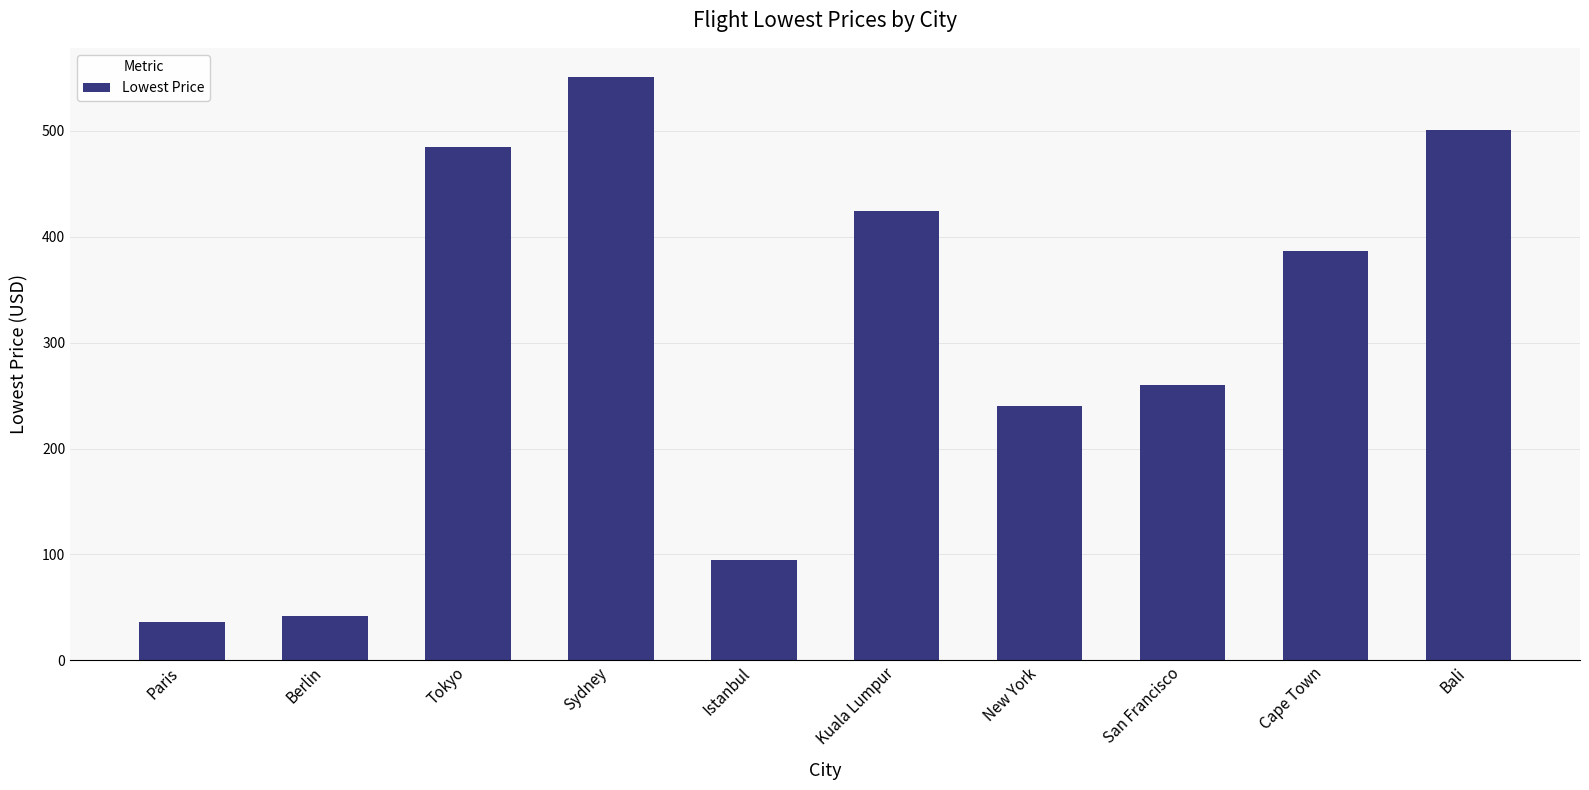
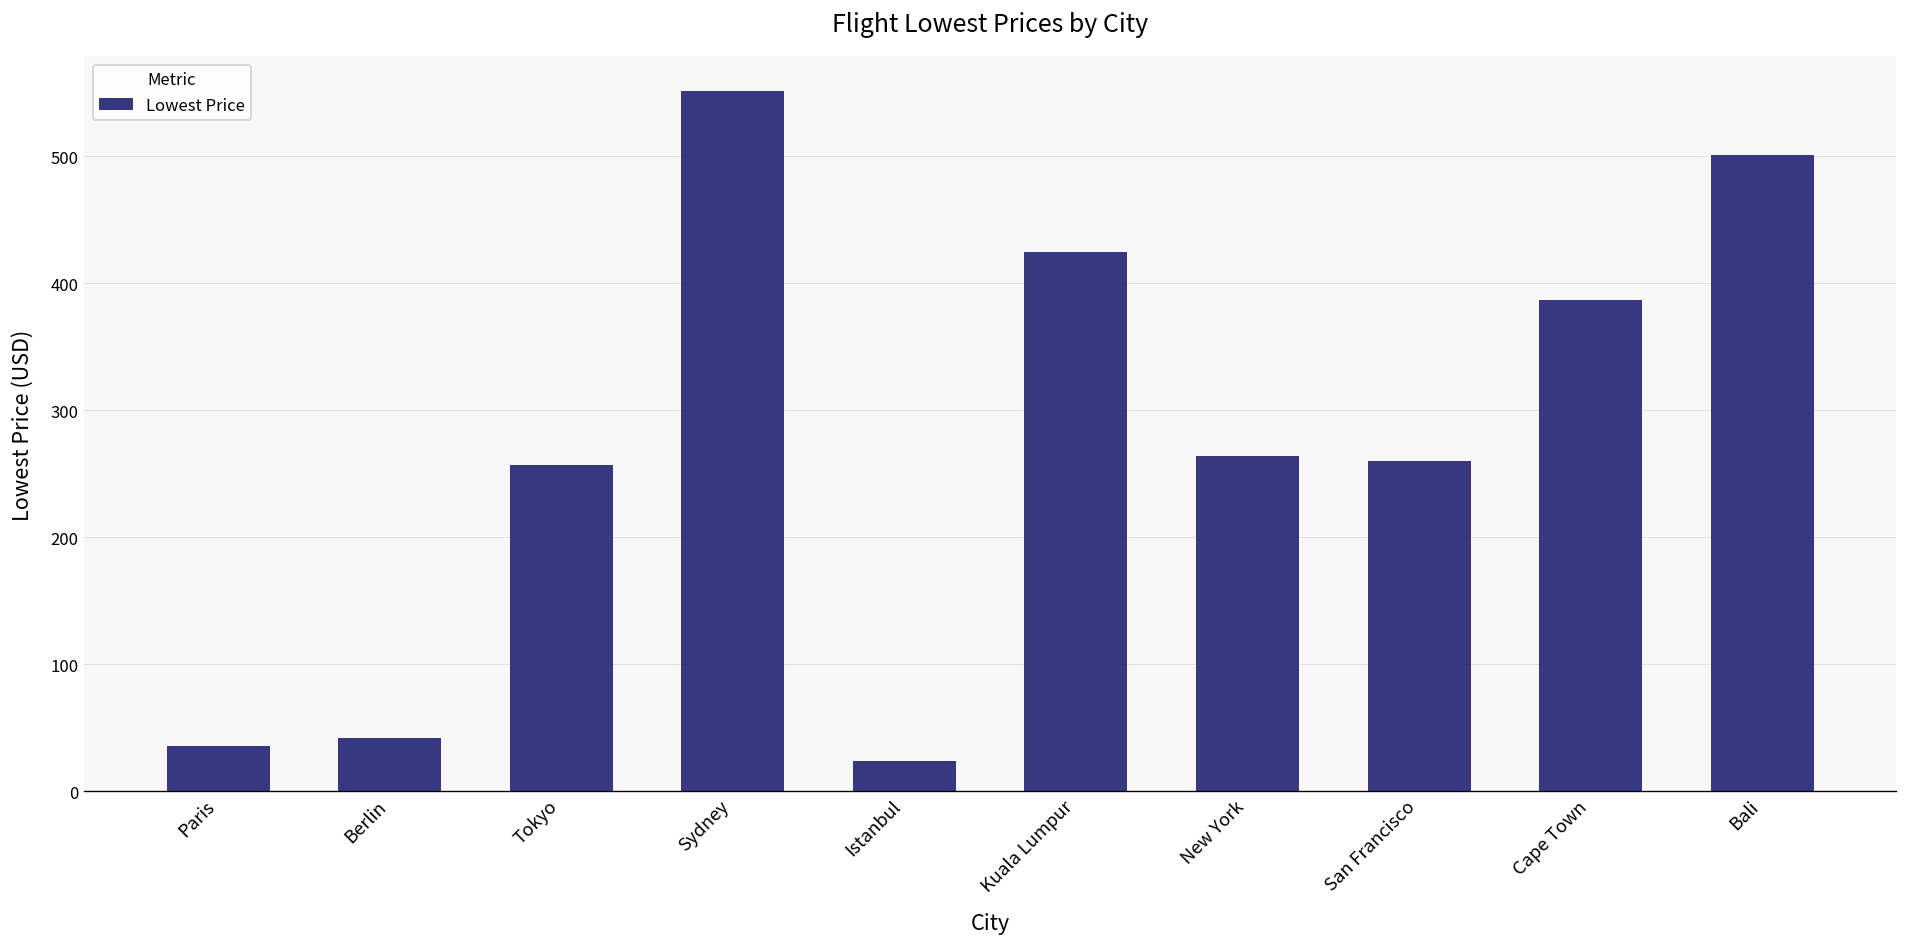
Tokyo: 485 -> 257
Istanbul: 95 -> 24
New York: 240 -> 264
